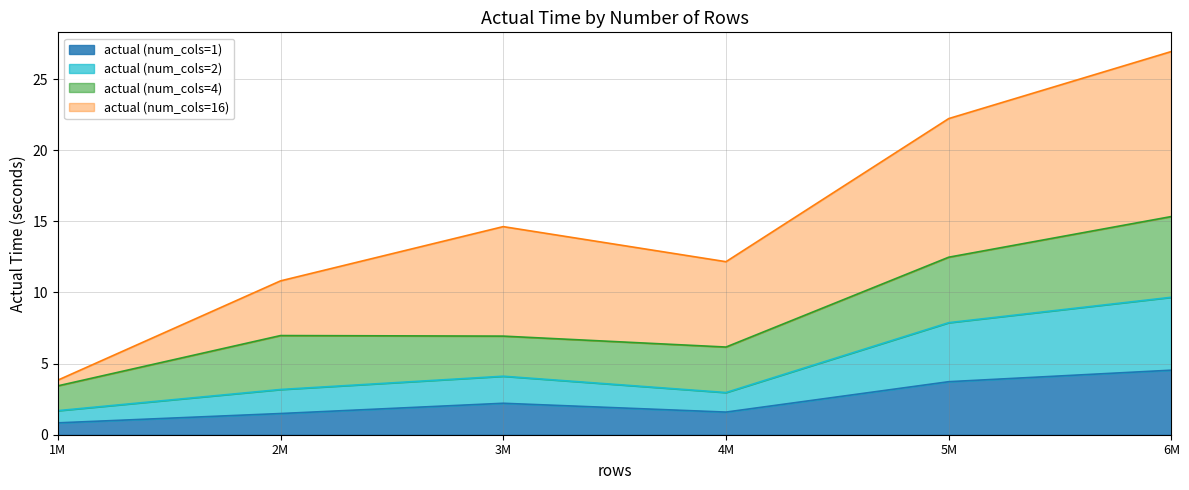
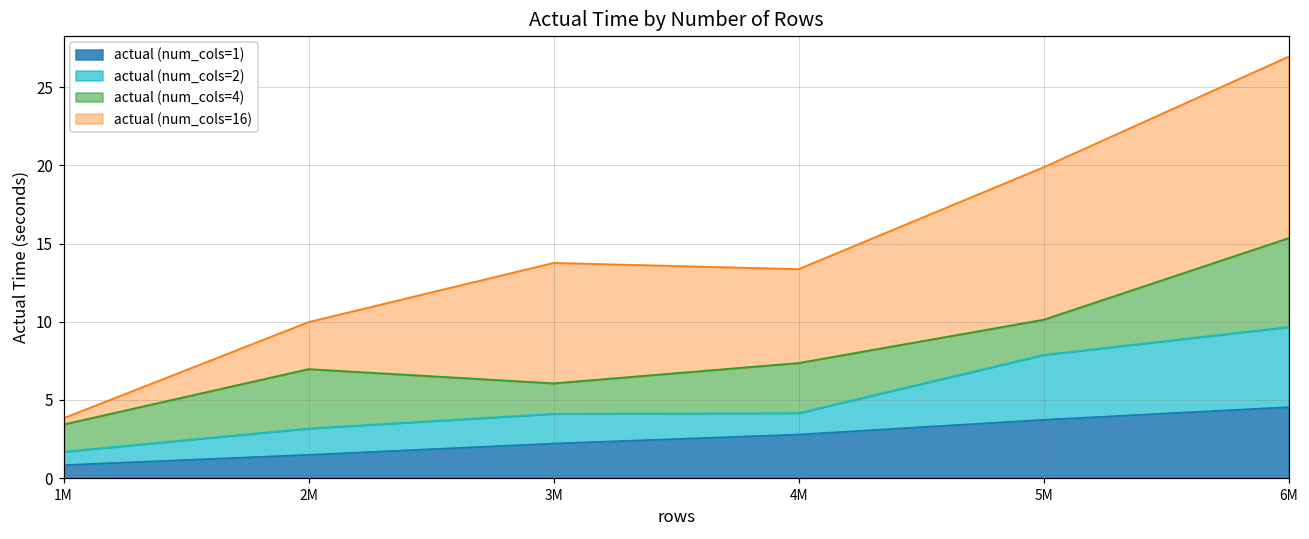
actual (num_cols=16), 2M: 3.8 -> 3.0
actual (num_cols=4), 3M: 2.8 -> 1.9
actual (num_cols=1), 4M: 1.6 -> 2.8
actual (num_cols=4), 5M: 4.6 -> 2.3
